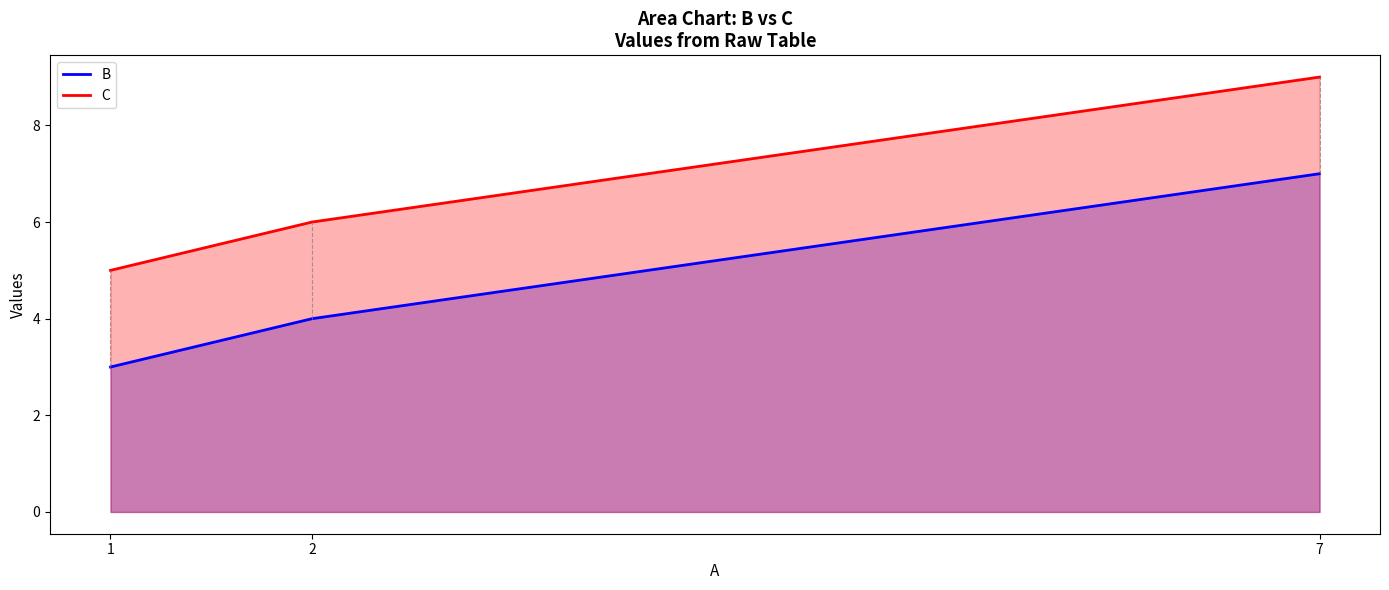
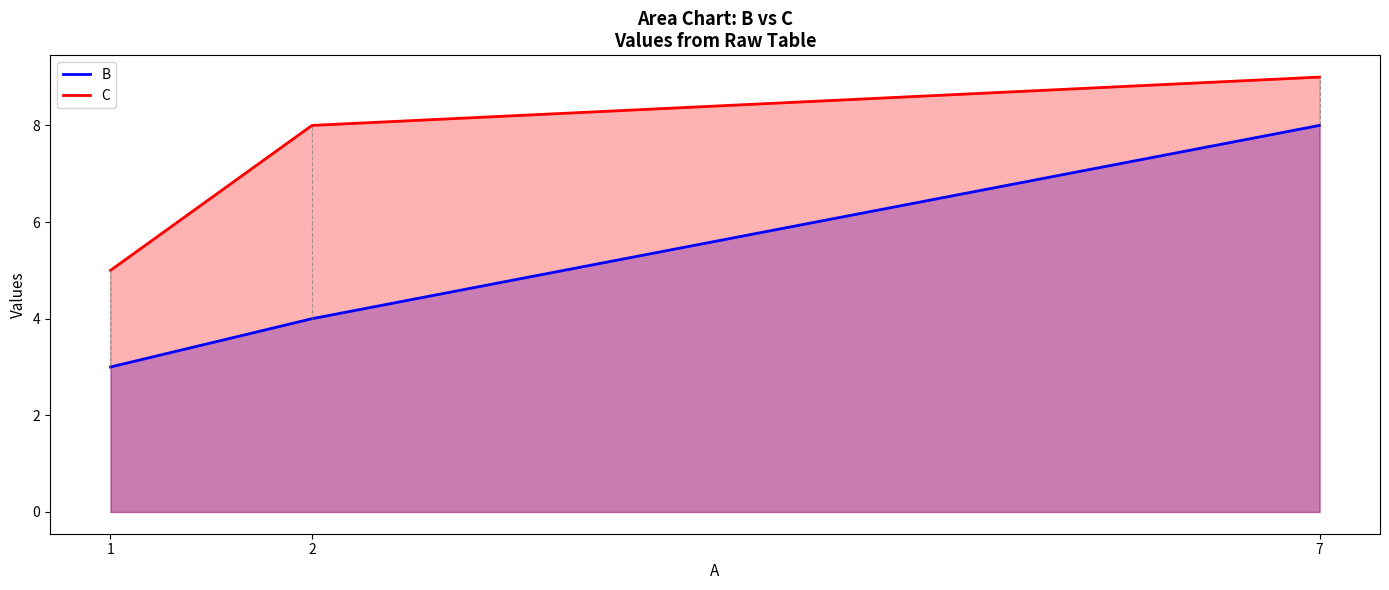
C, 2: 6 -> 8
B, 7: 7 -> 8
